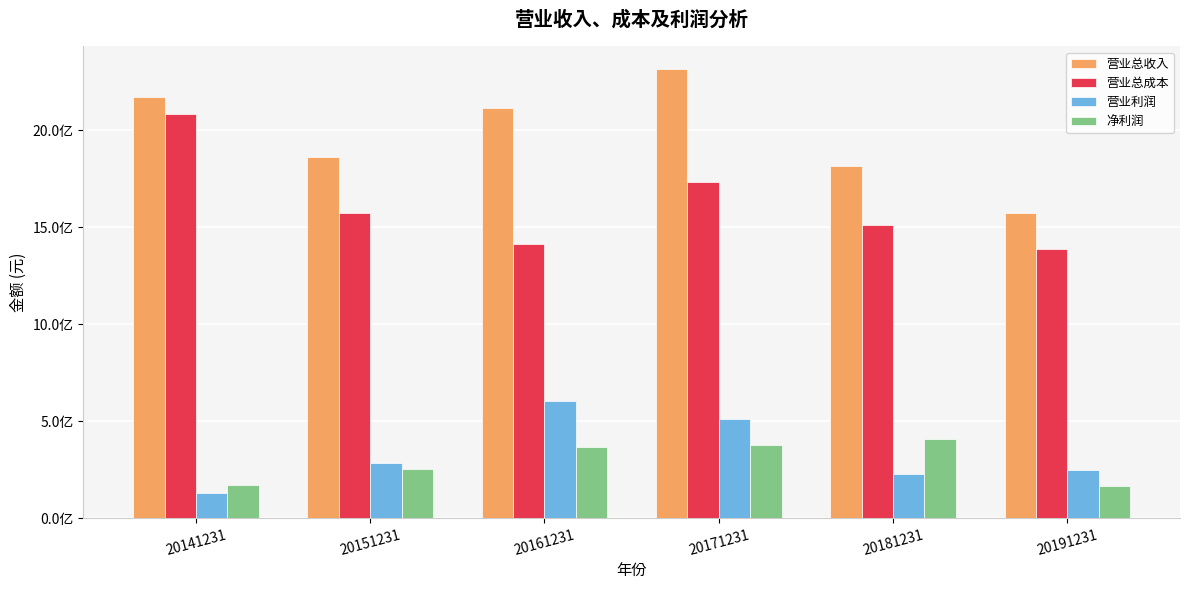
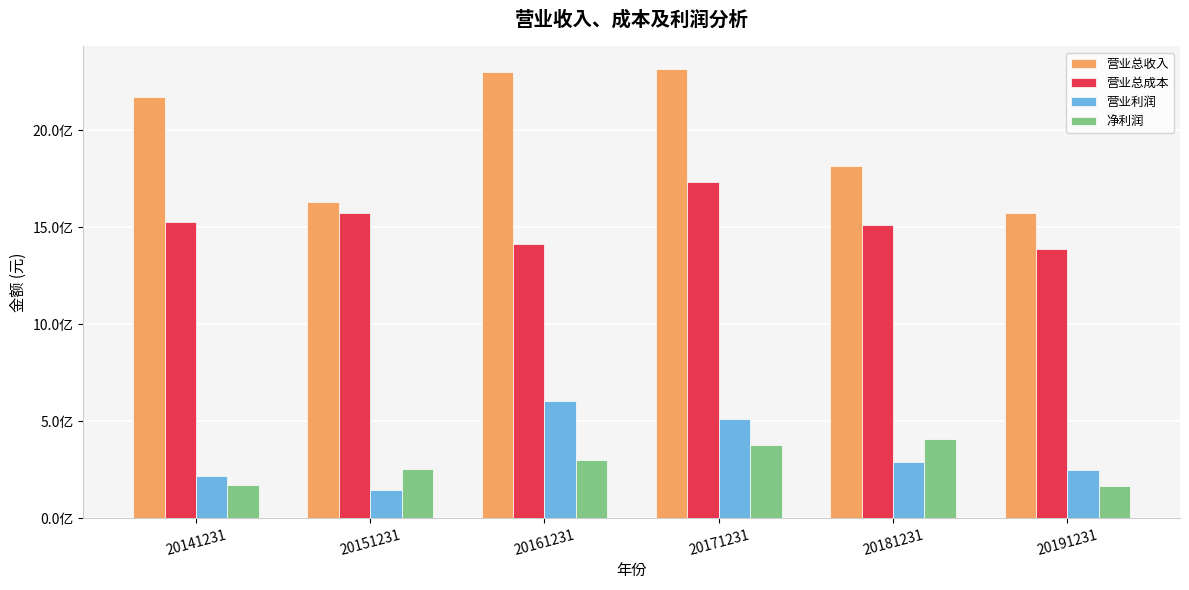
营业总成本, 20141231: 20.9亿 -> 15.3亿
营业利润, 20141231: 1.3亿 -> 2.2亿
营业总收入, 20151231: 18.6亿 -> 16.3亿
营业利润, 20151231: 2.9亿 -> 1.4亿
营业总收入, 20161231: 21.1亿 -> 23.0亿
净利润, 20161231: 3.7亿 -> 3.0亿
营业利润, 20181231: 2.3亿 -> 2.9亿
